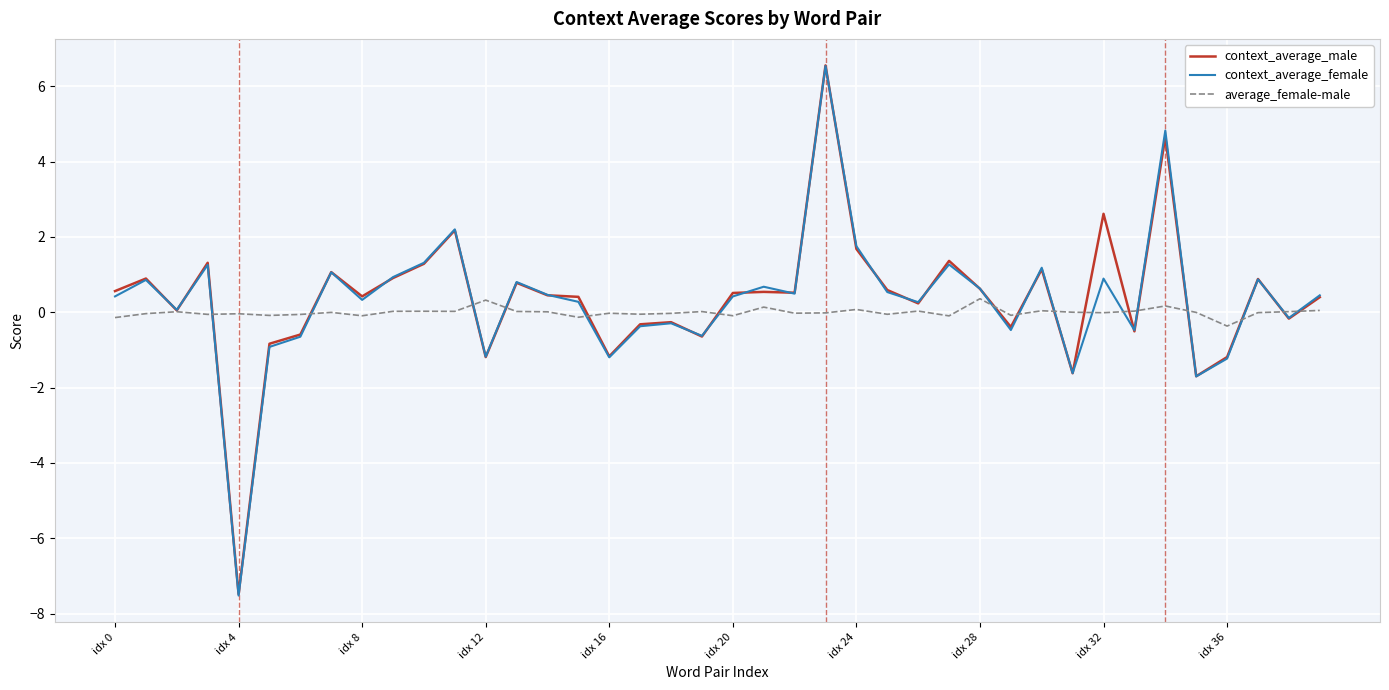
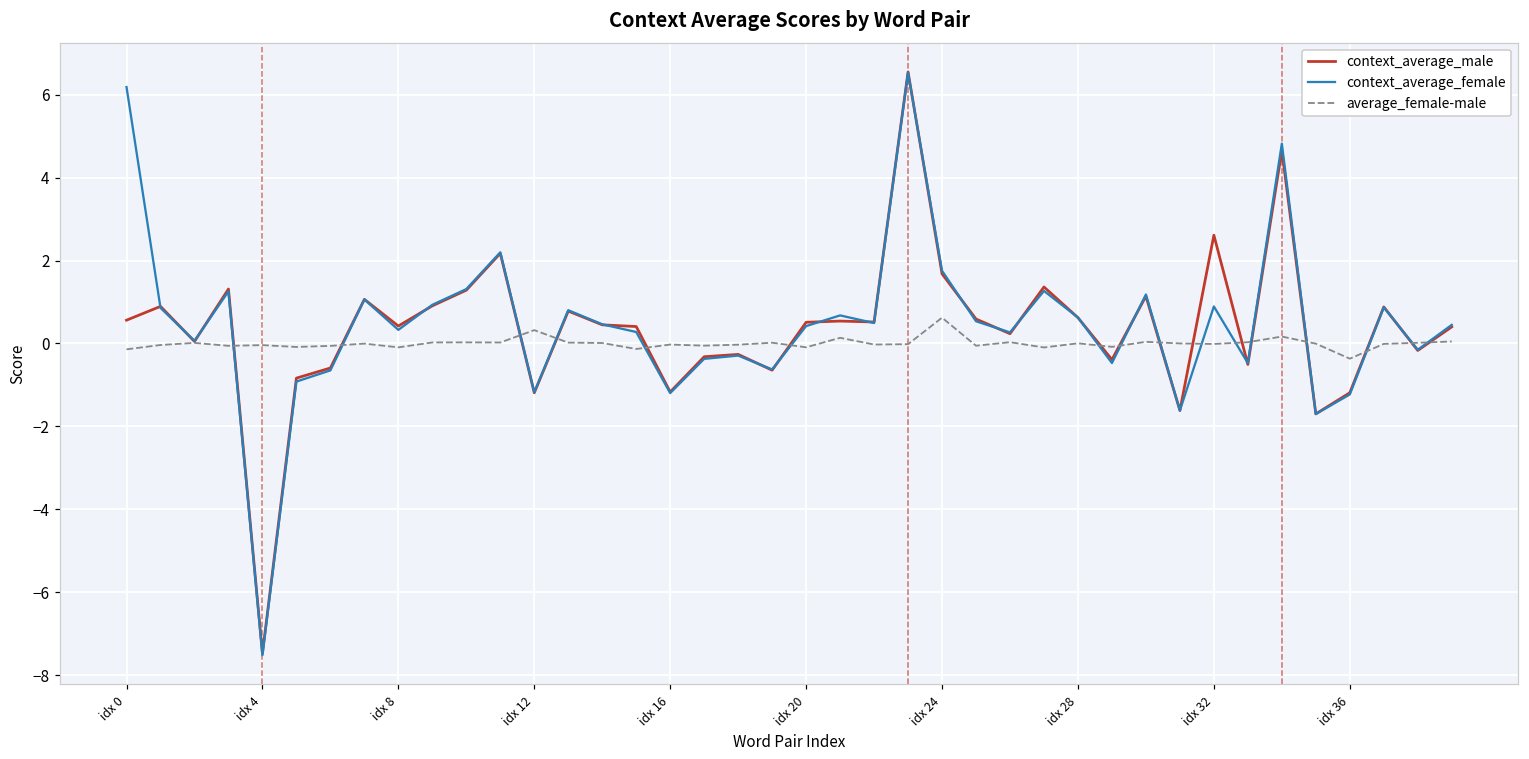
context_average_female, idx 0: 0.4 -> 6.2
average_female-male, idx 24: 0.1 -> 0.6
average_female-male, idx 28: 0.4 -> 0.0
